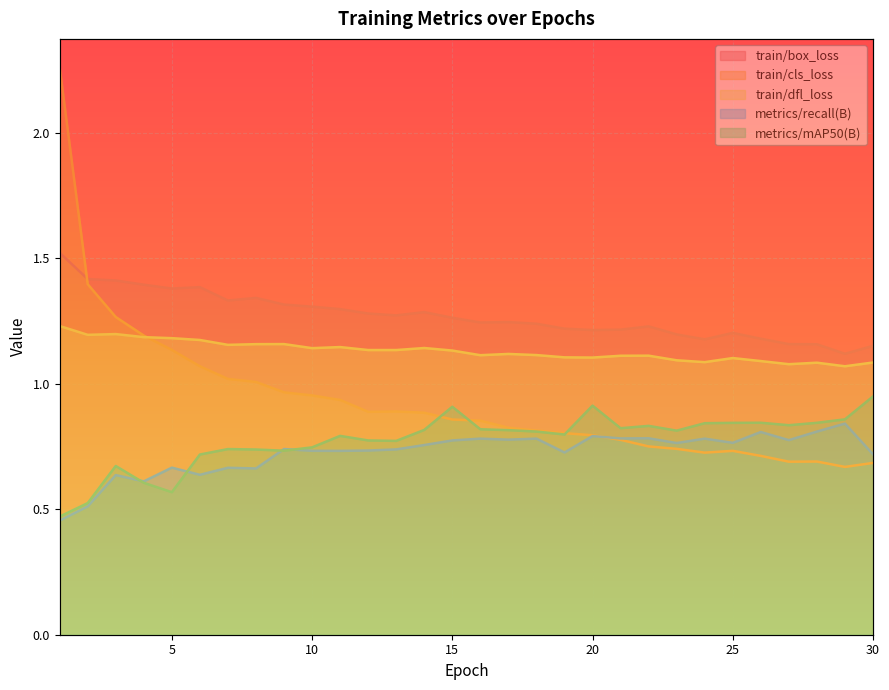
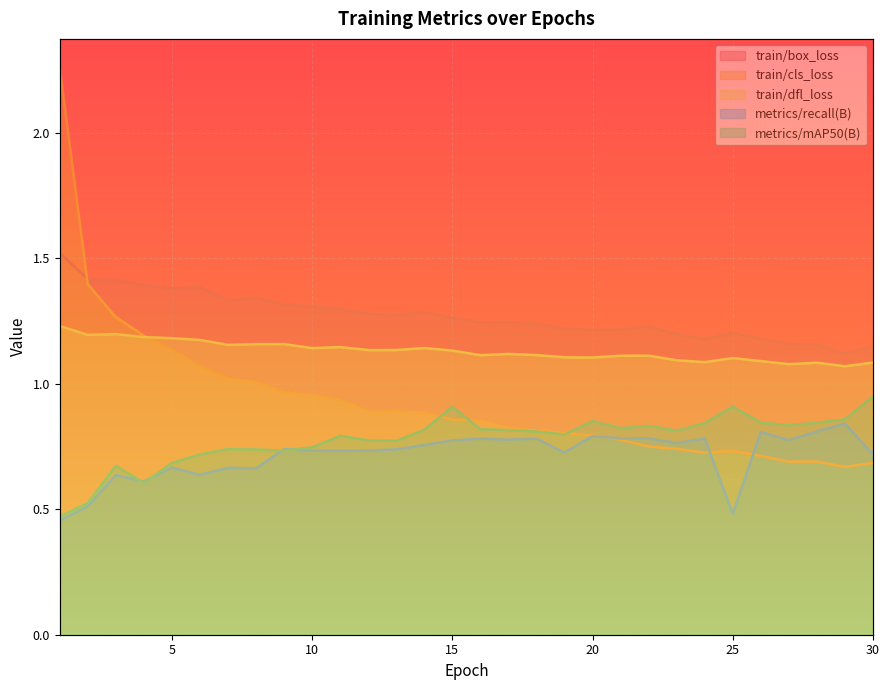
metrics/mAP50(B), 5: 0.57 -> 0.68
metrics/mAP50(B), 20: 0.91 -> 0.85
metrics/recall(B), 25: 0.76 -> 0.48
metrics/mAP50(B), 25: 0.84 -> 0.91
